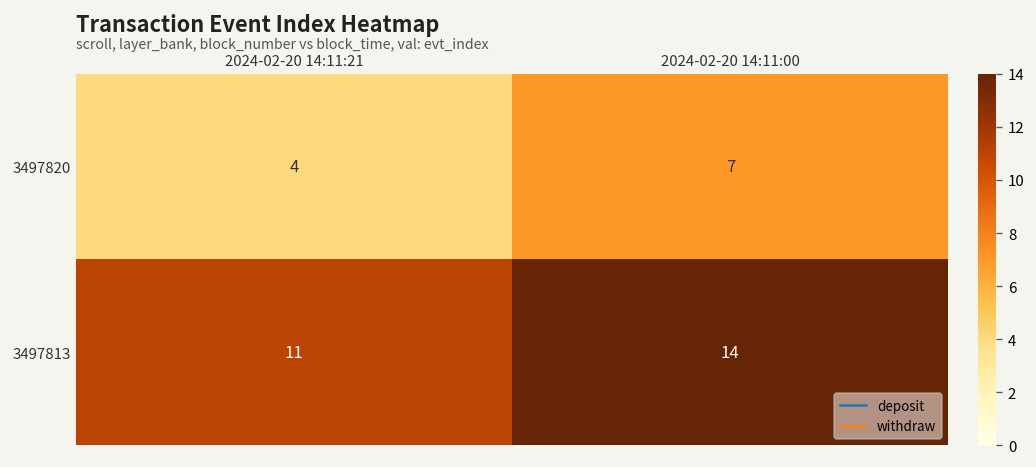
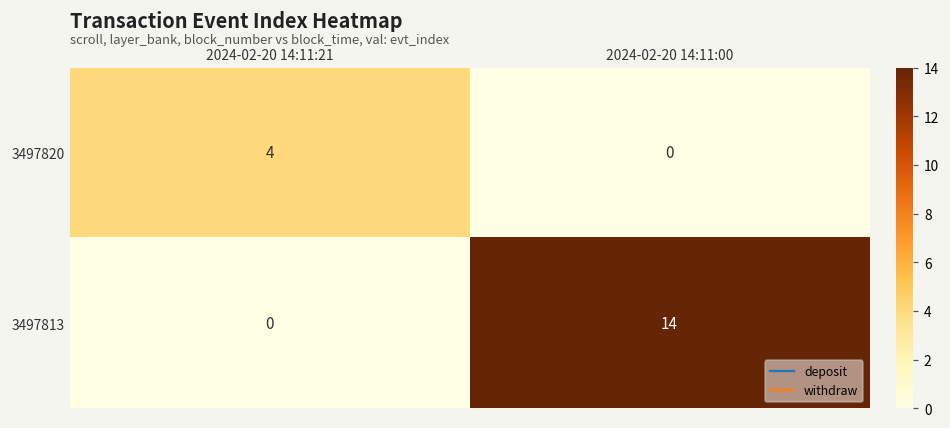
3497820, 2024-02-20 14:11:00: 7 -> 0
3497813, 2024-02-20 14:11:21: 11 -> 0
